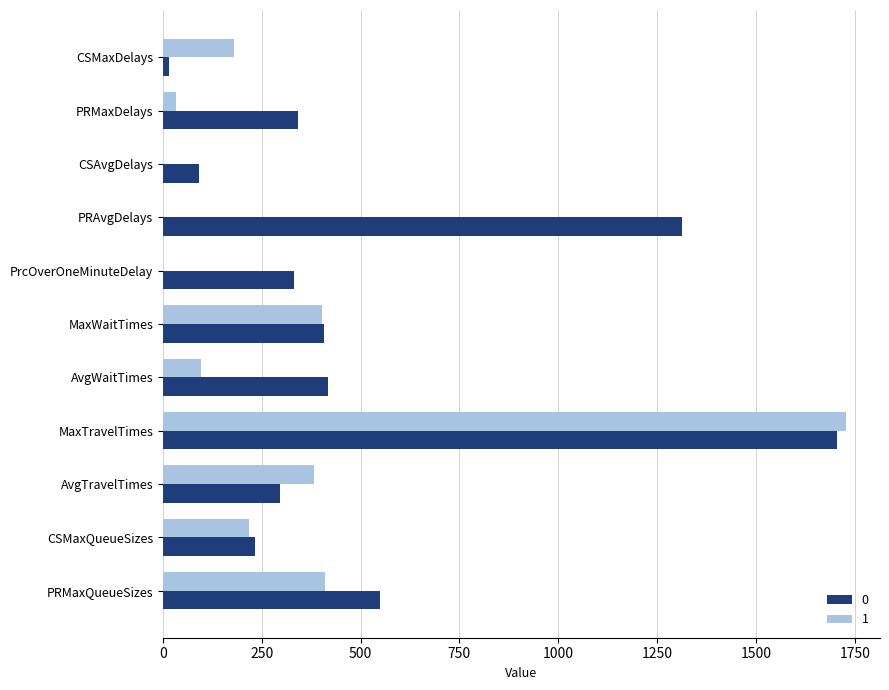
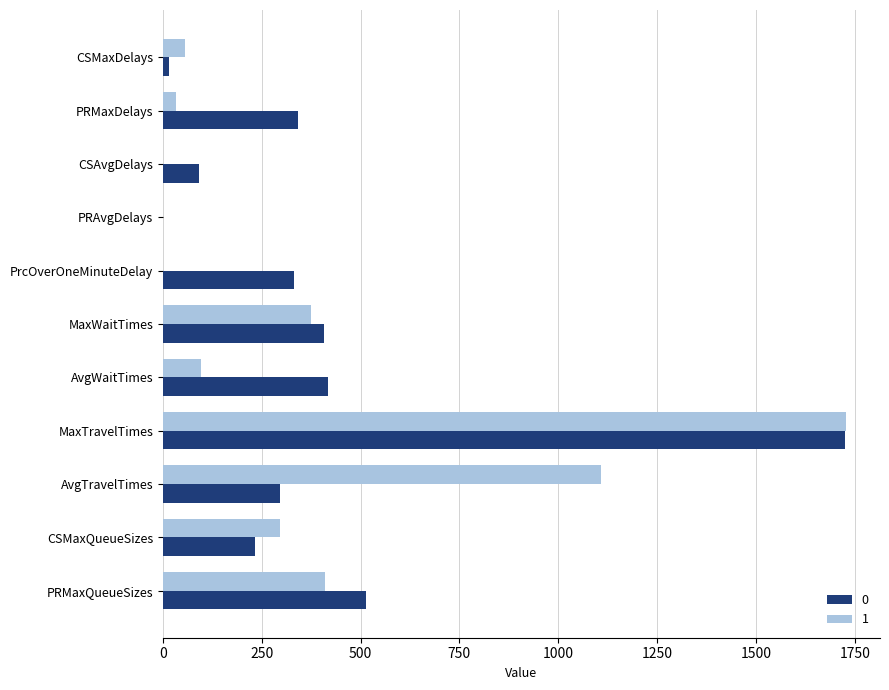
1, CSMaxDelays: 180 -> 60
0, PRAvgDelays: 1310 -> 0
1, MaxWaitTimes: 400 -> 370
0, MaxTravelTimes: 1700 -> 1720
1, AvgTravelTimes: 380 -> 1110
1, CSMaxQueueSizes: 220 -> 300
0, PRMaxQueueSizes: 550 -> 510
